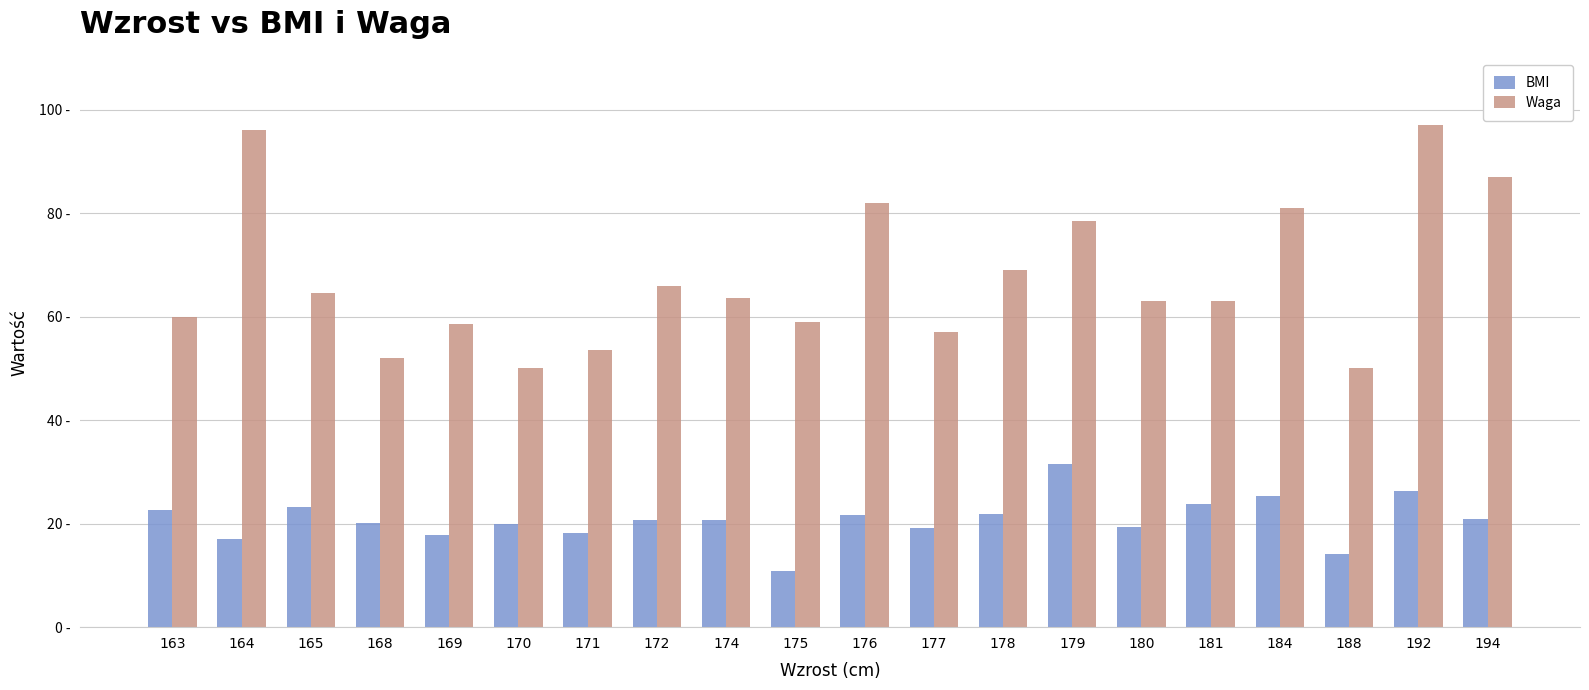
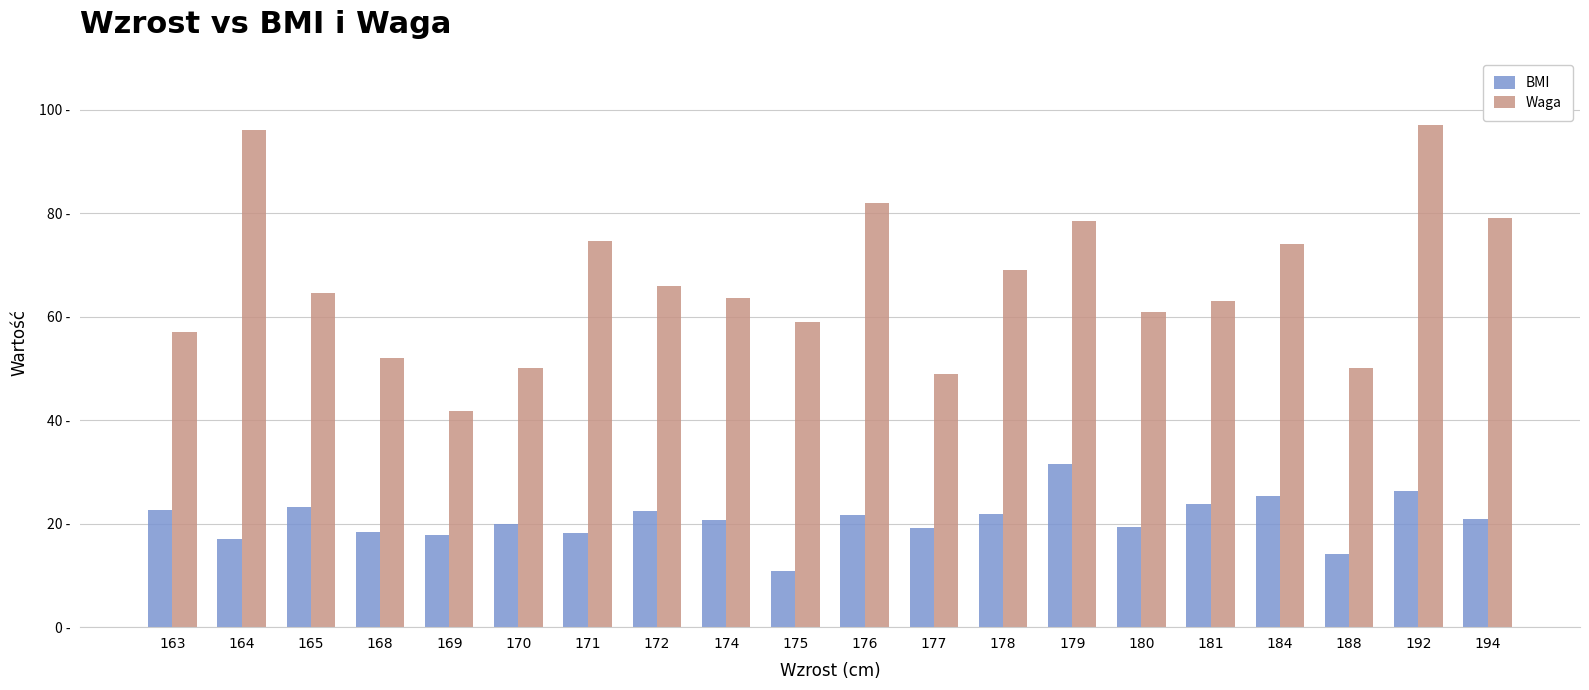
Waga, 163: 60 - -> 57 -
BMI, 168: 20 - -> 18 -
Waga, 169: 59 - -> 42 -
Waga, 171: 54 - -> 75 -
BMI, 172: 21 - -> 22 -
Waga, 177: 57 - -> 49 -
Waga, 180: 63 - -> 61 -
Waga, 184: 81 - -> 74 -
Waga, 194: 87 - -> 79 -
